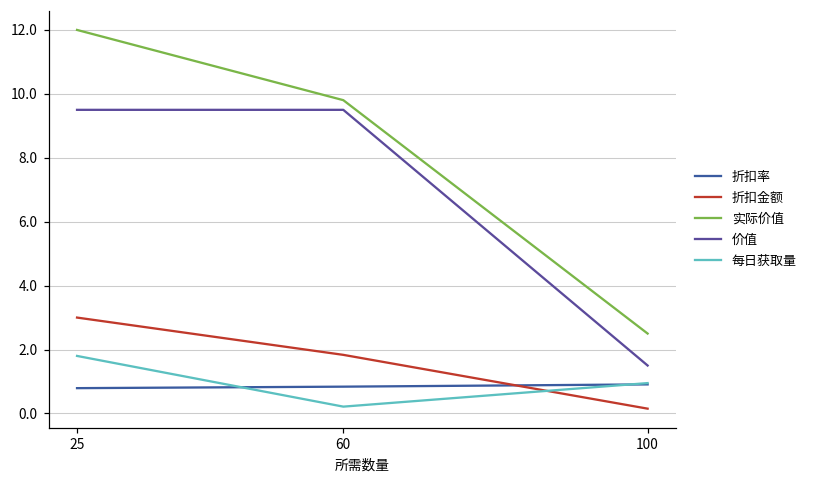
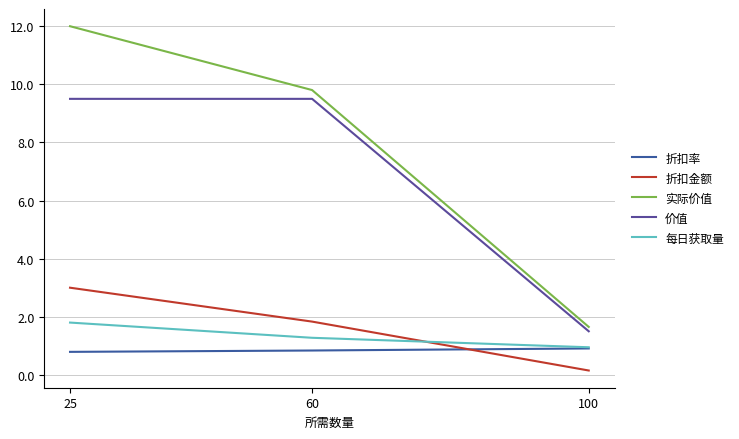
每日获取量, 60: 0.2 -> 1.3
实际价值, 100: 2.5 -> 1.7
